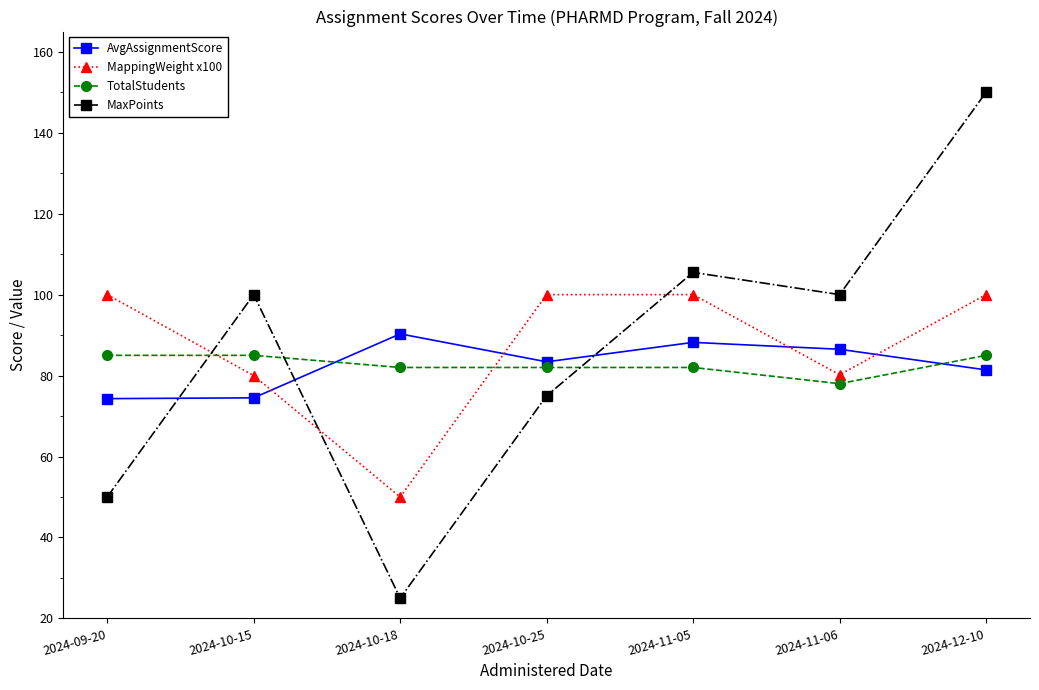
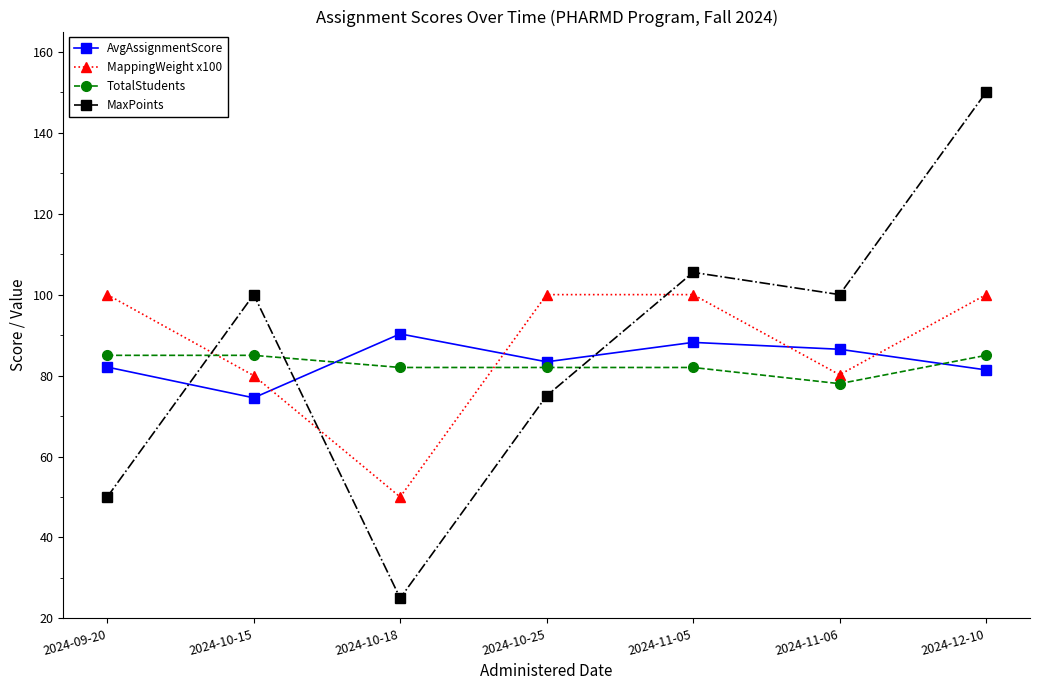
AvgAssignmentScore, 2024-09-20: 74 -> 82
